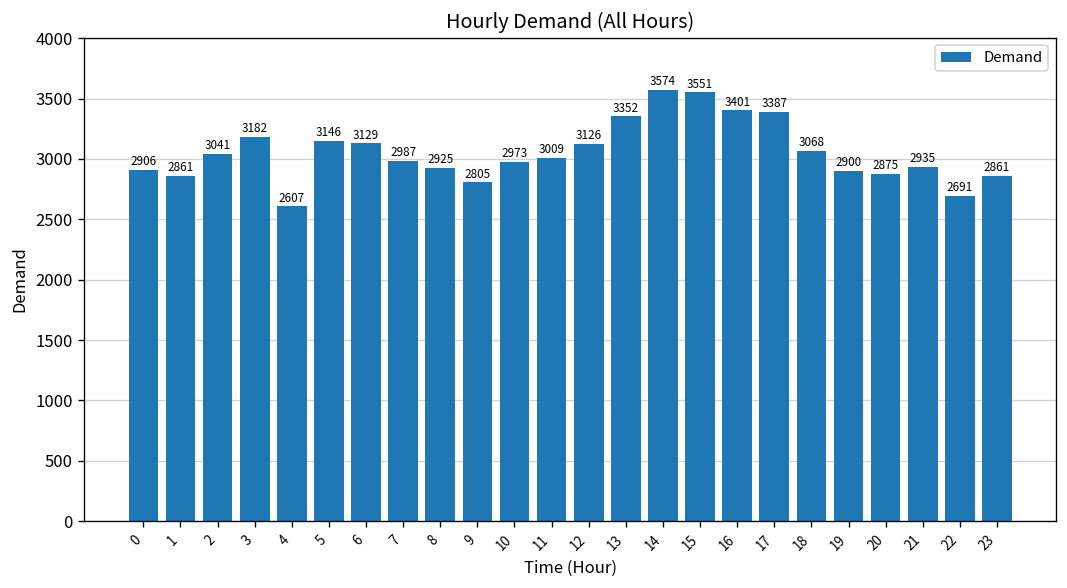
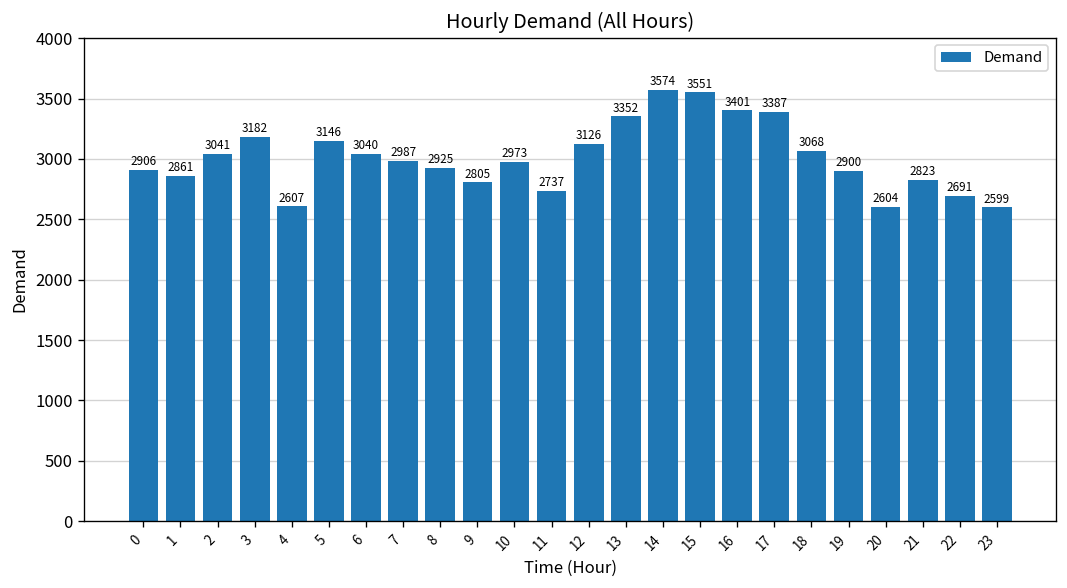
6: 3129 -> 3040
11: 3009 -> 2737
20: 2875 -> 2604
21: 2935 -> 2823
23: 2861 -> 2599
